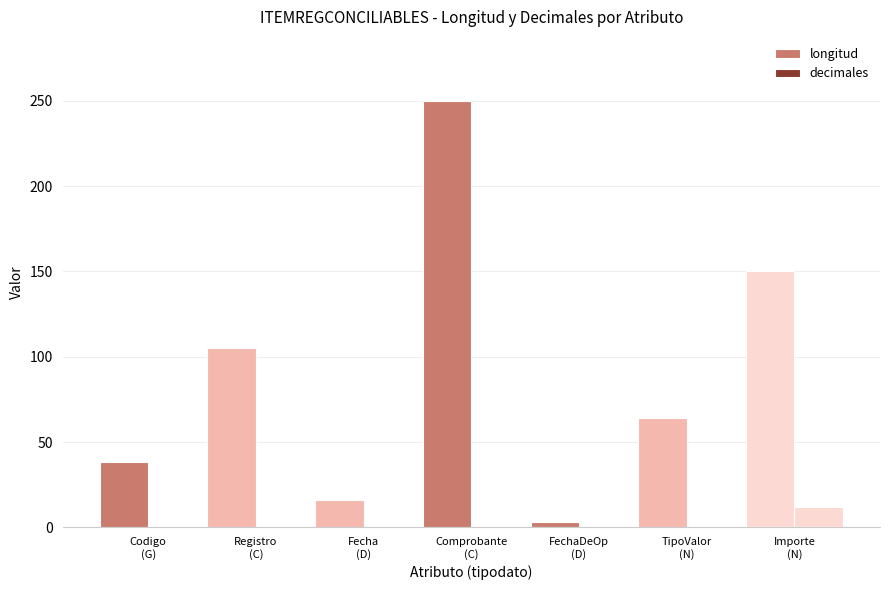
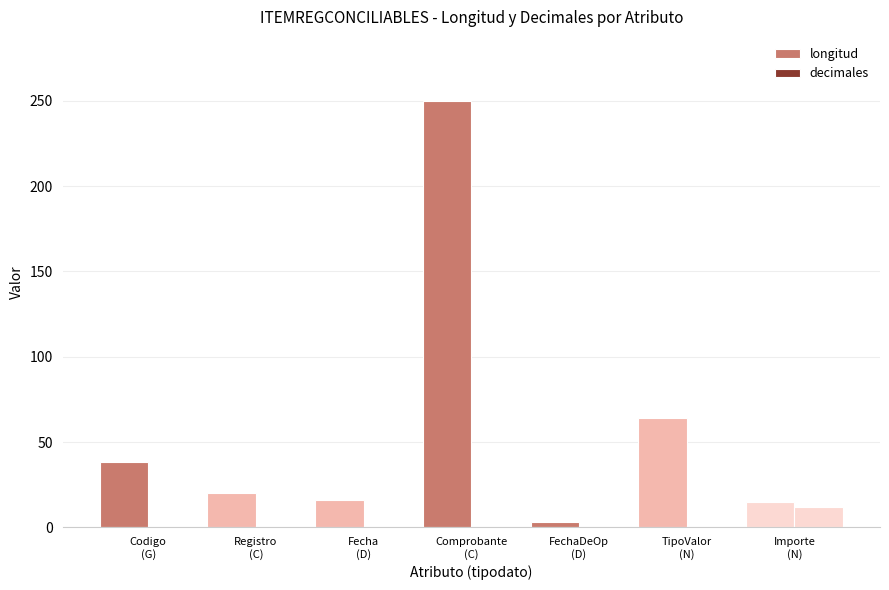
longitud, Registro (C): 105 -> 20
longitud, Importe (N): 150 -> 15
